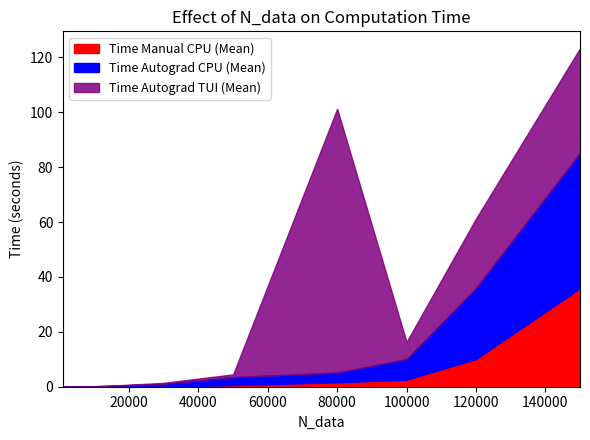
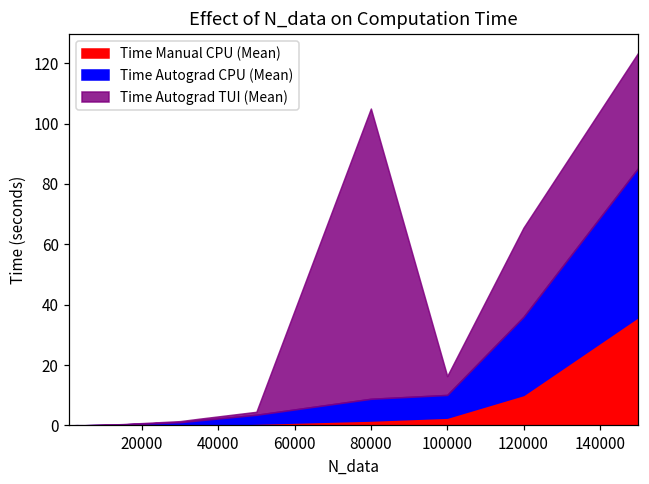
Time Autograd CPU (Mean), 80000: 4 -> 7
Time Autograd TUI (Mean), 120000: 25 -> 30
